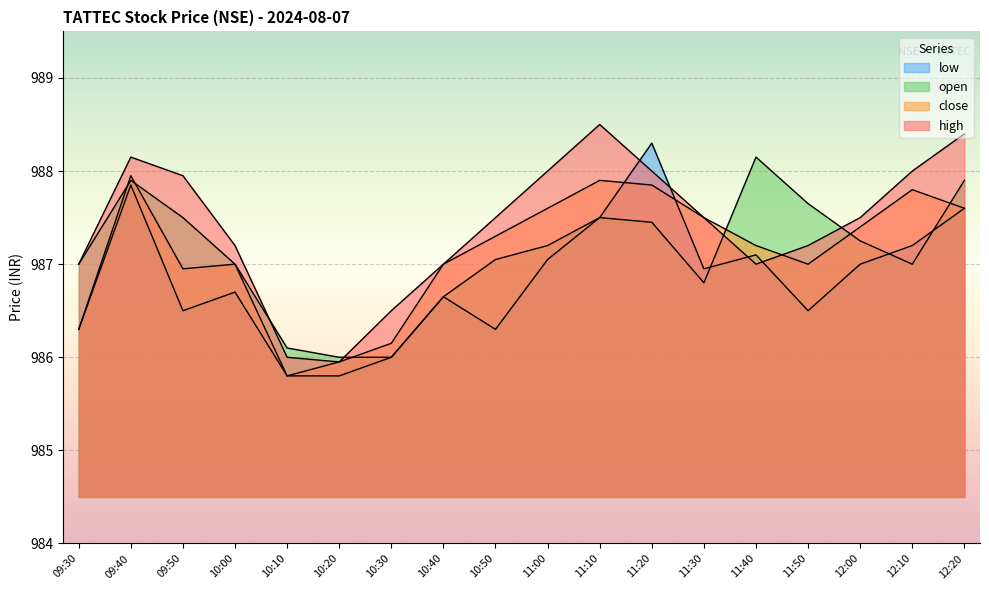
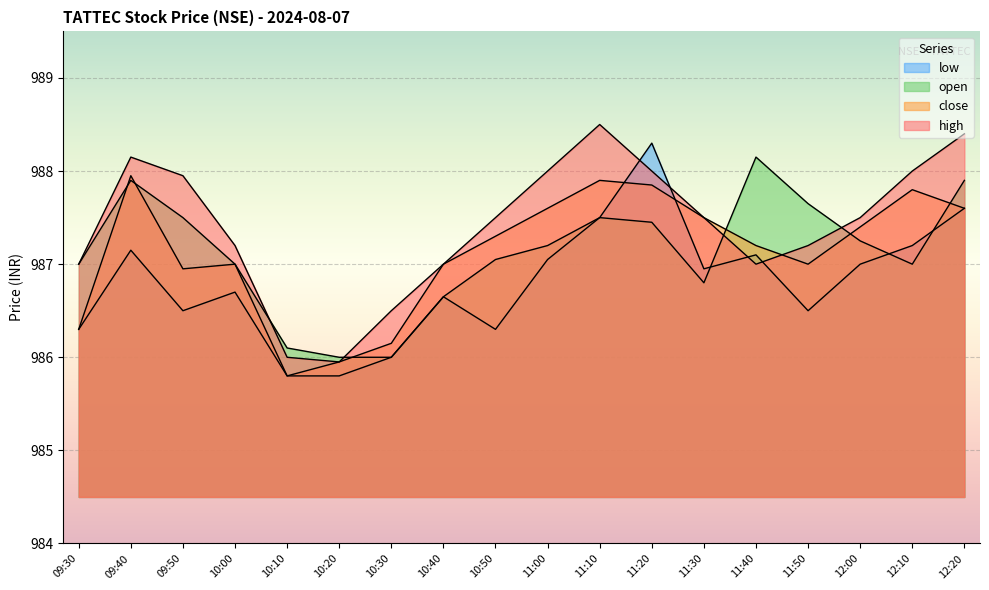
low, 09:40: 987.9 -> 987.2
